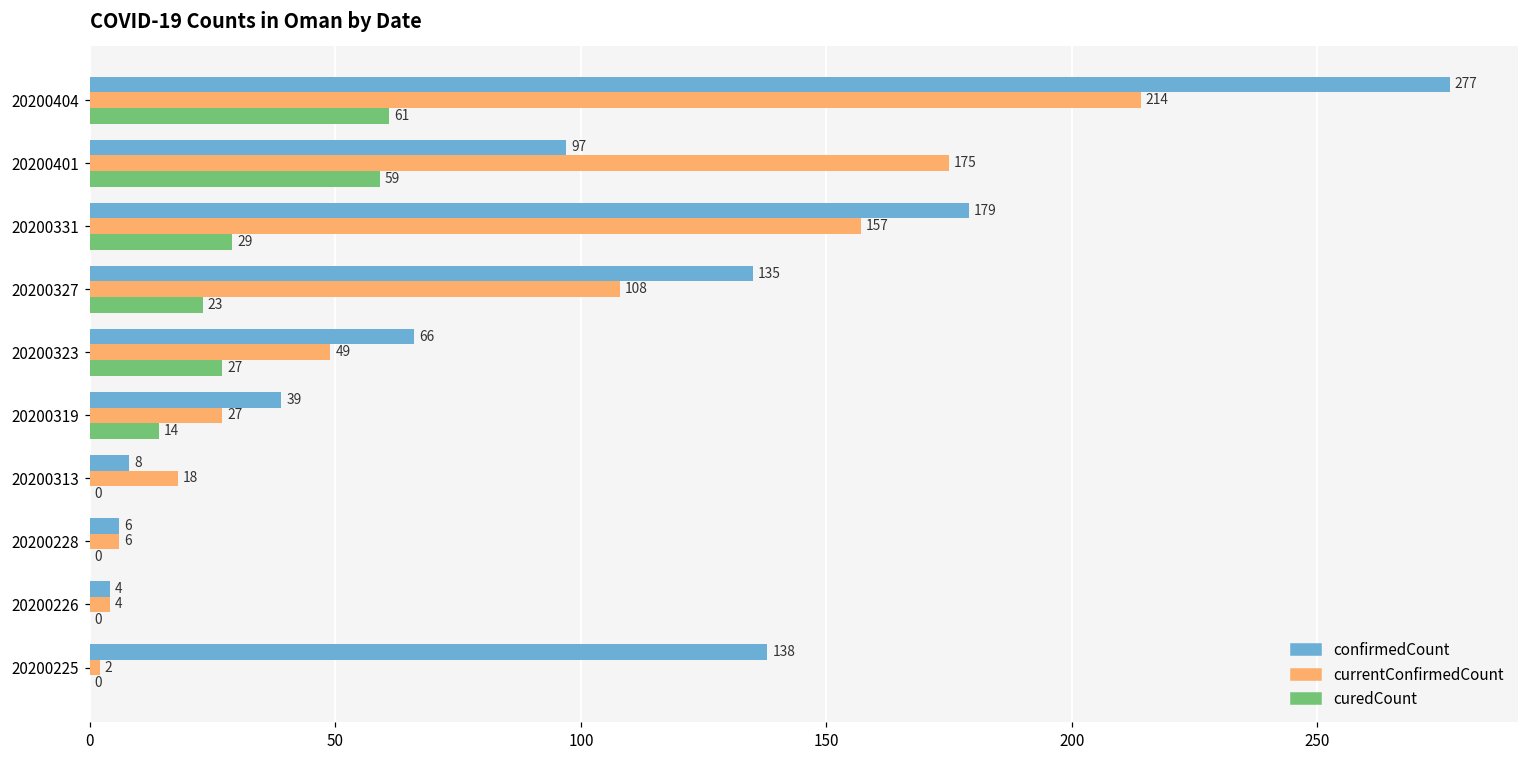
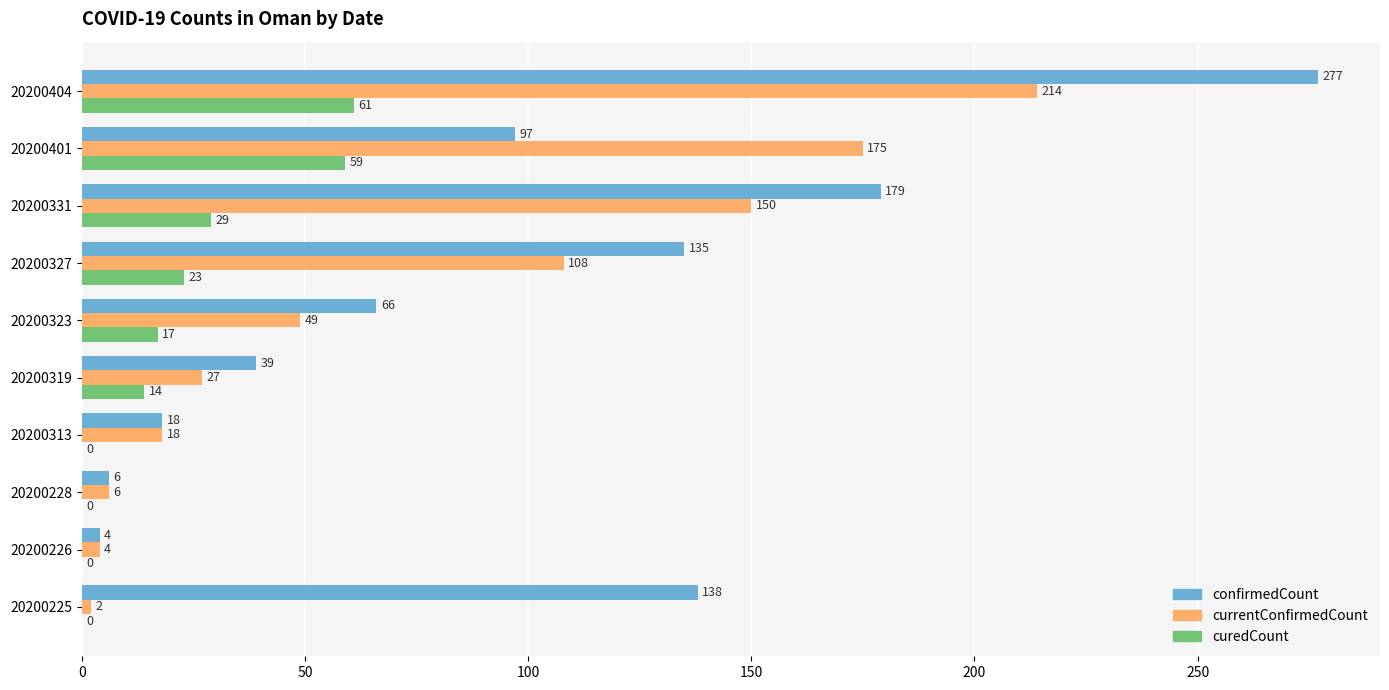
currentConfirmedCount, 20200331: 157 -> 150
curedCount, 20200323: 27 -> 17
confirmedCount, 20200313: 8 -> 18
